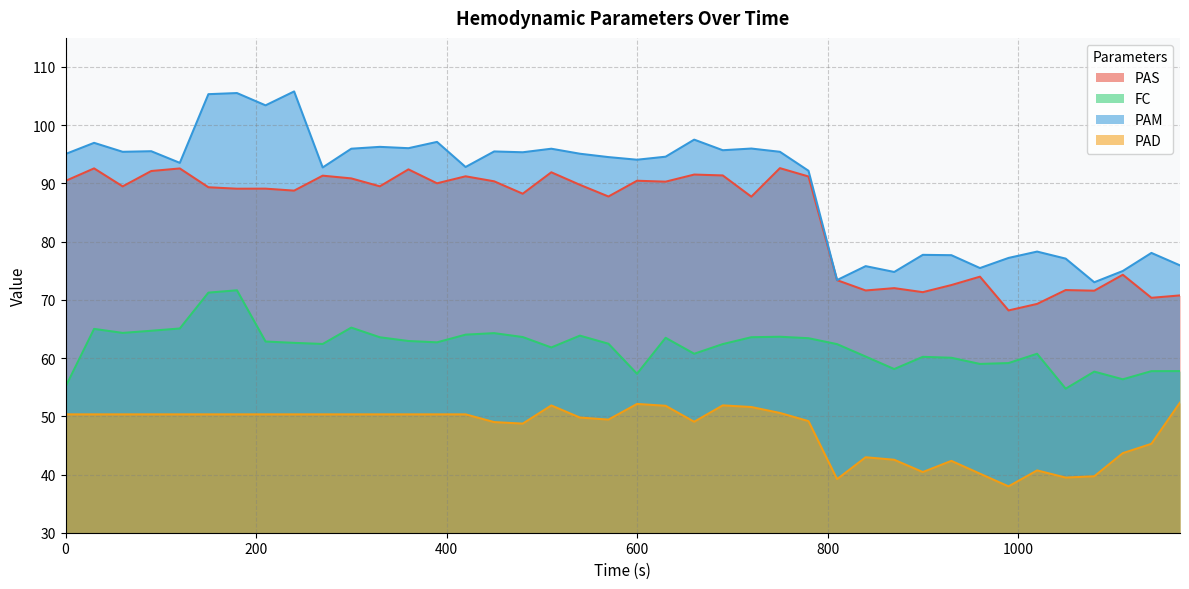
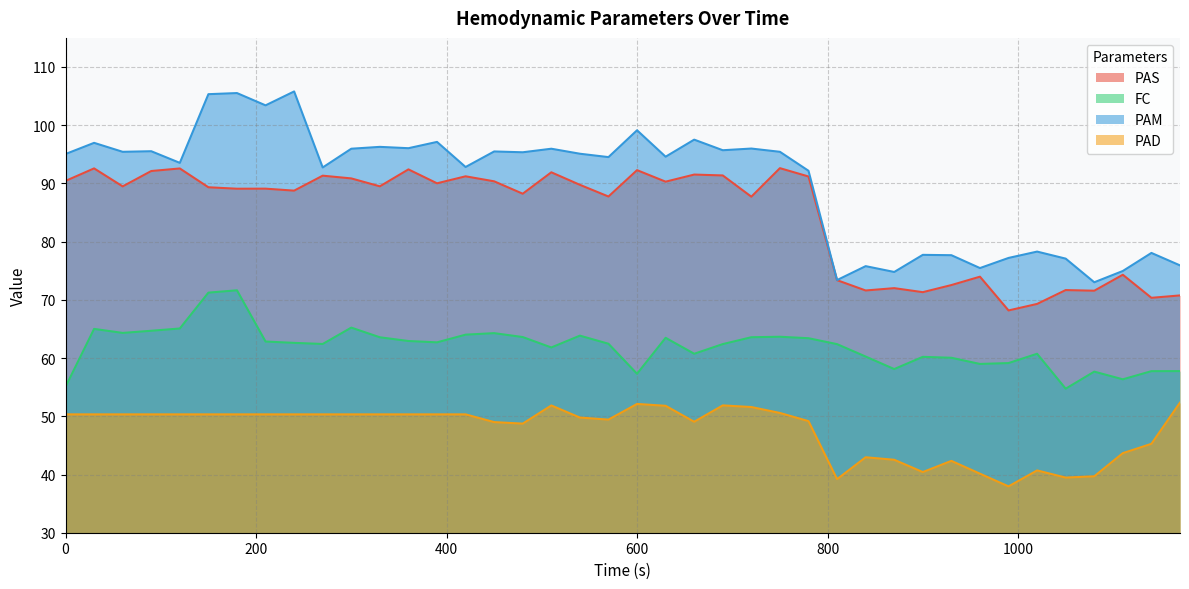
PAS, 600: 90 -> 92
PAM, 600: 94 -> 99
